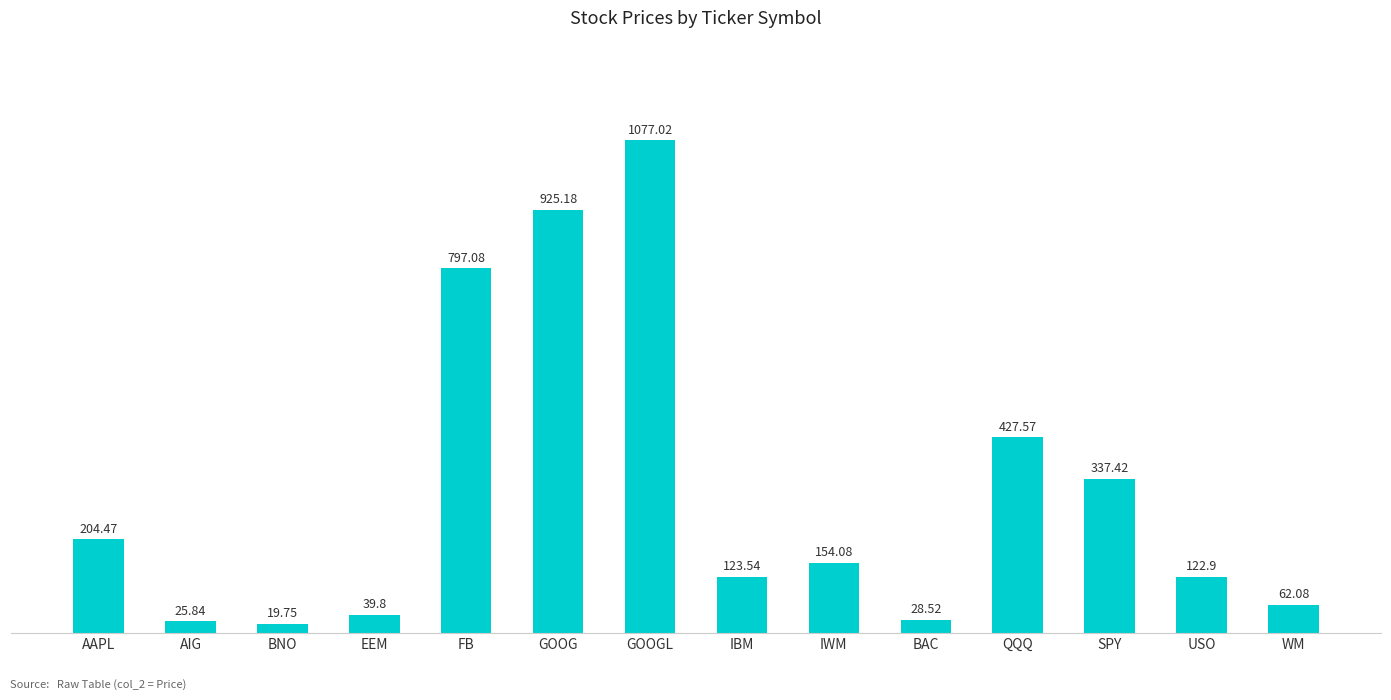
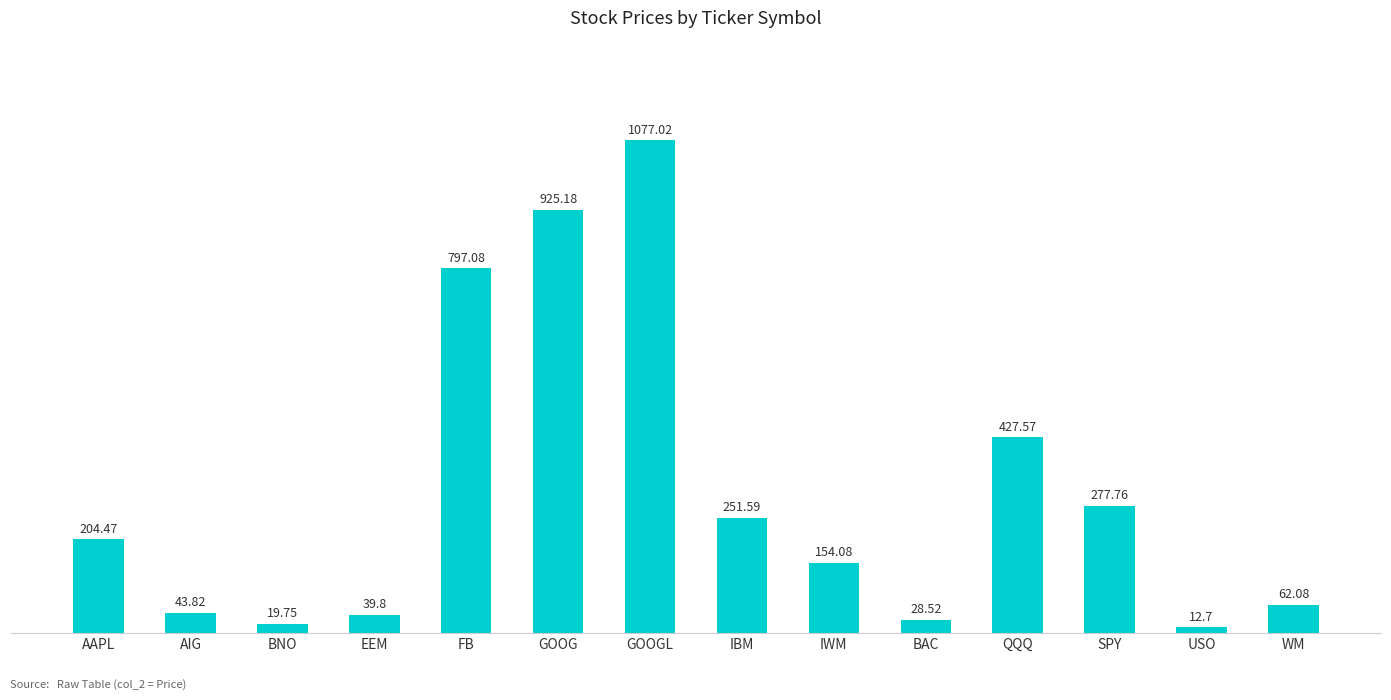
AIG: 25.84 -> 43.82
IBM: 123.54 -> 251.59
SPY: 337.42 -> 277.76
USO: 122.9 -> 12.7
